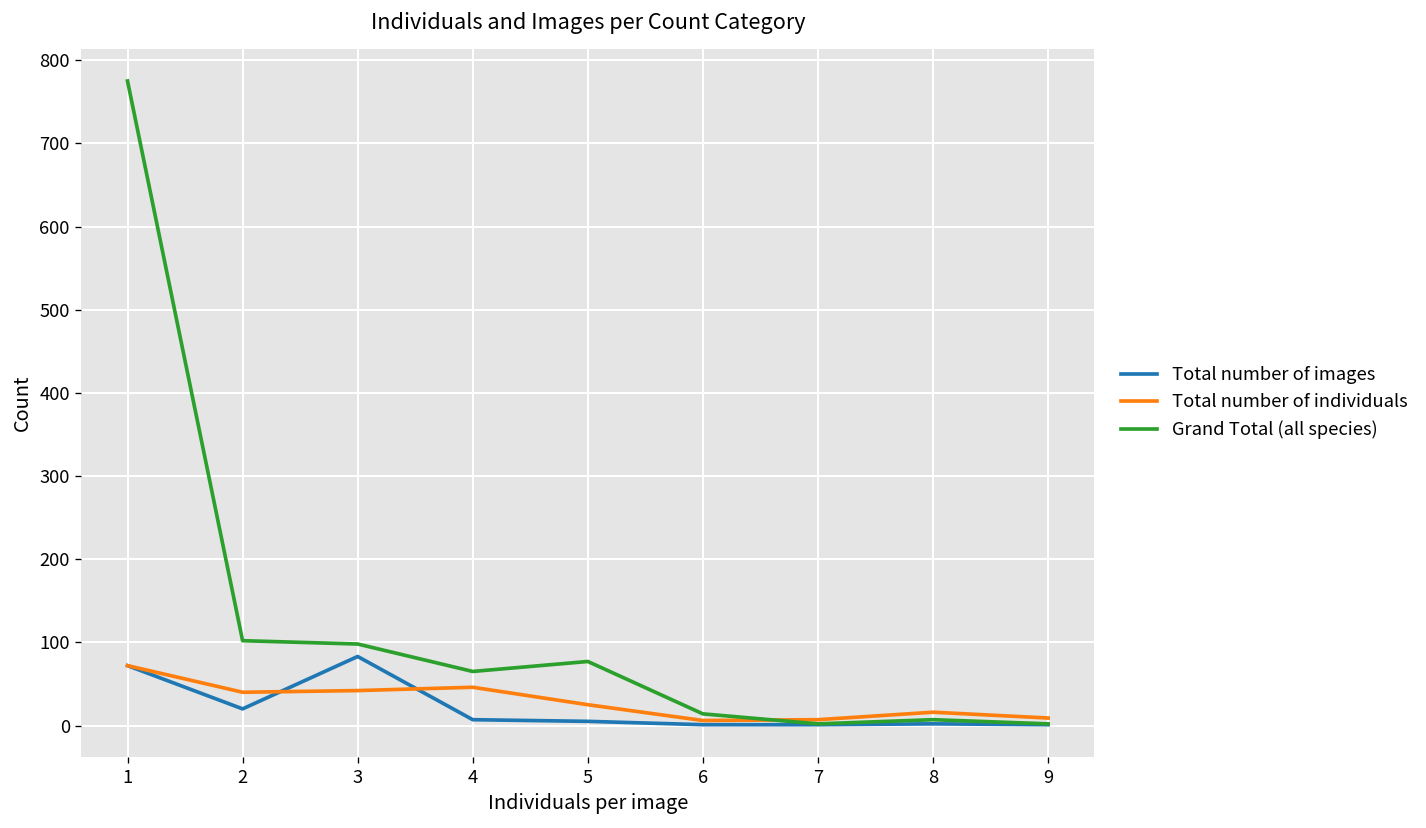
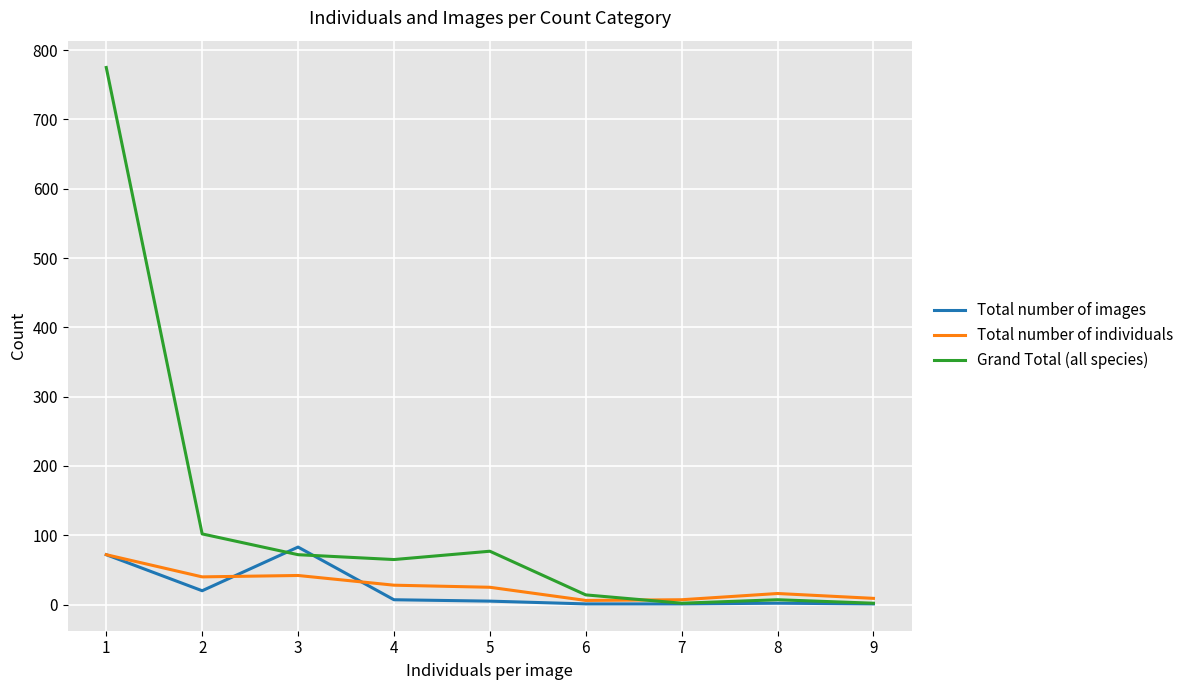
Grand Total (all species), 3: 100 -> 70
Total number of individuals, 4: 50 -> 30
